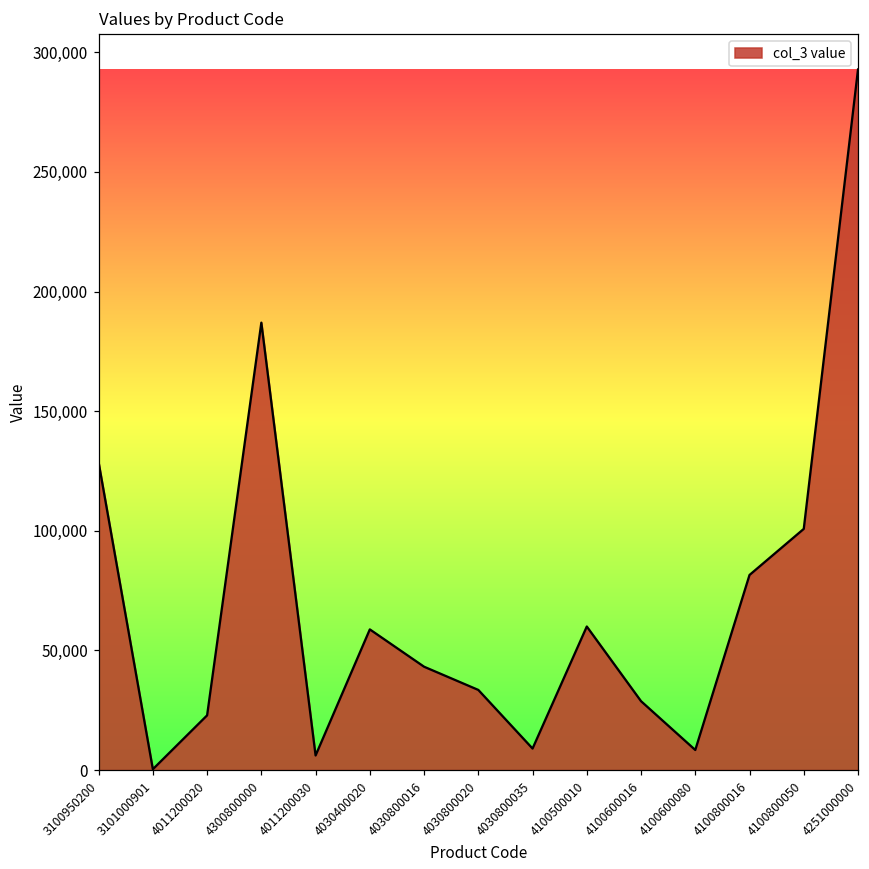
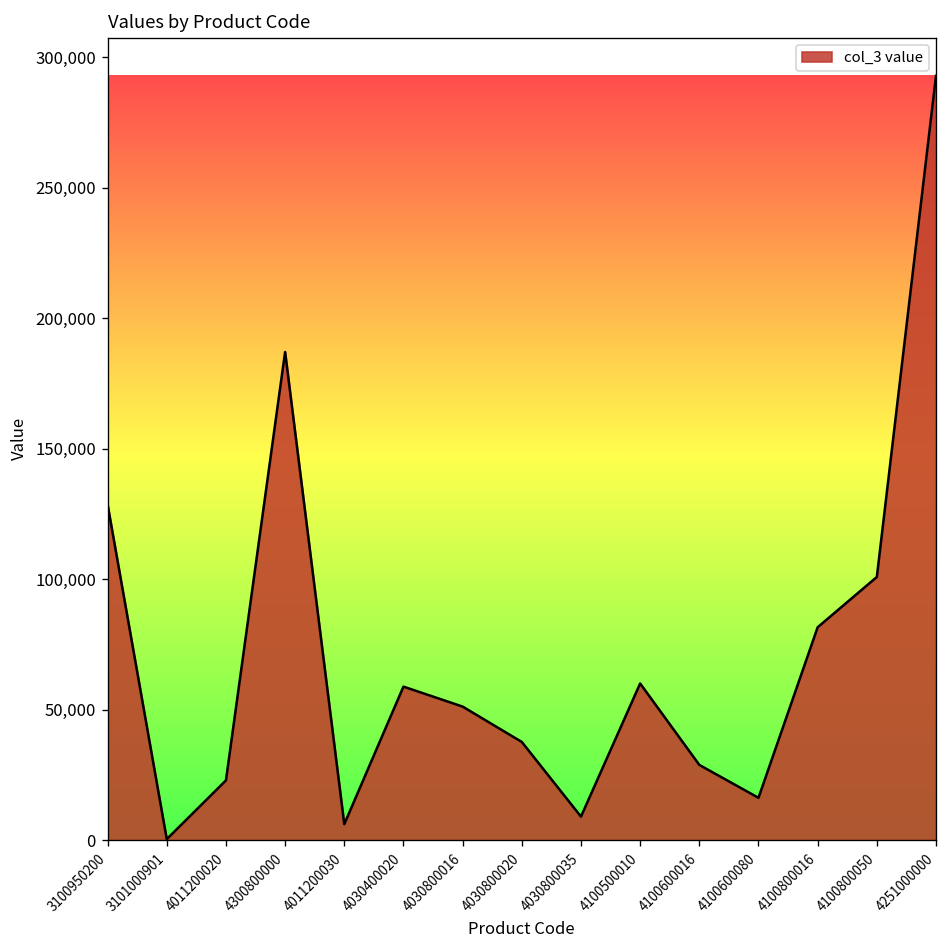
4030800016: 43,000 -> 51,000
4030800020: 34,000 -> 38,000
4100600080: 8,000 -> 16,000
